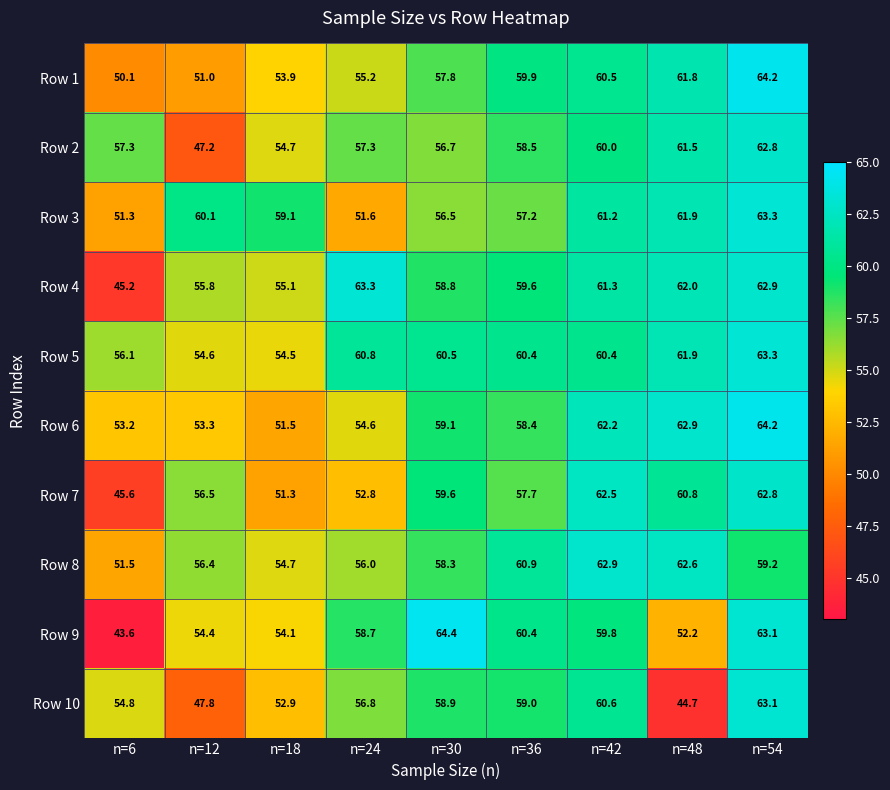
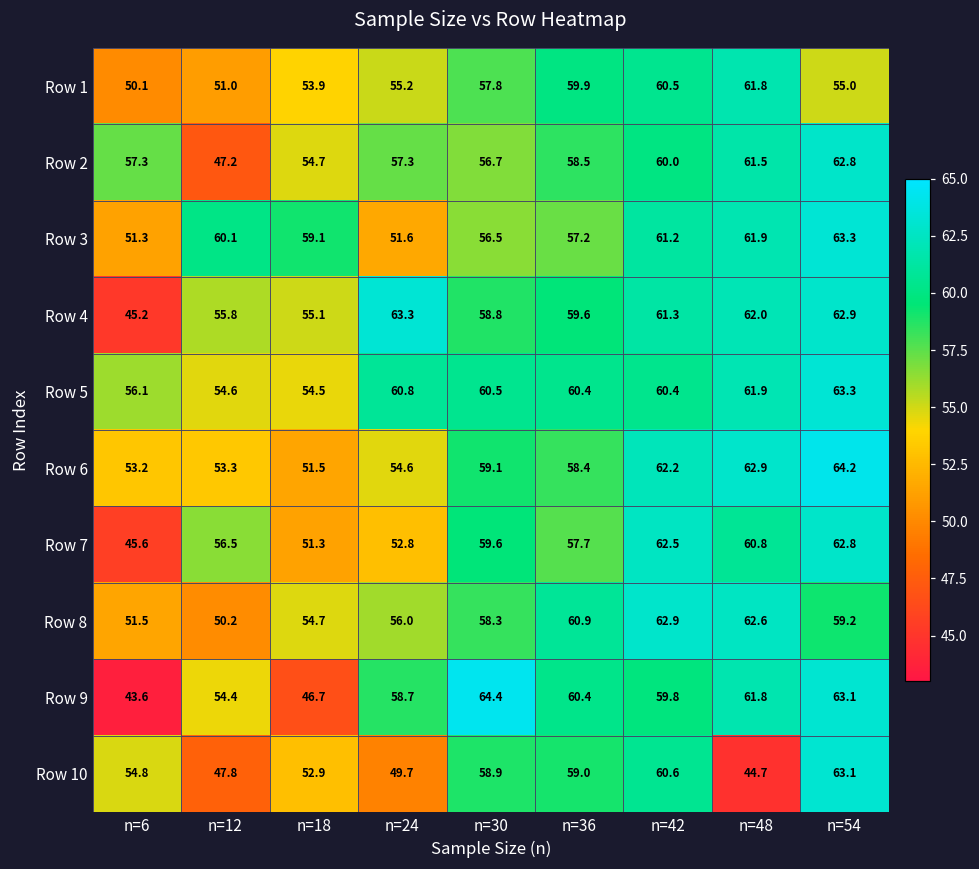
Row 1, n=54: 64.2 -> 55.0
Row 8, n=12: 56.4 -> 50.2
Row 9, n=18: 54.1 -> 46.7
Row 9, n=48: 52.2 -> 61.8
Row 10, n=24: 56.8 -> 49.7
